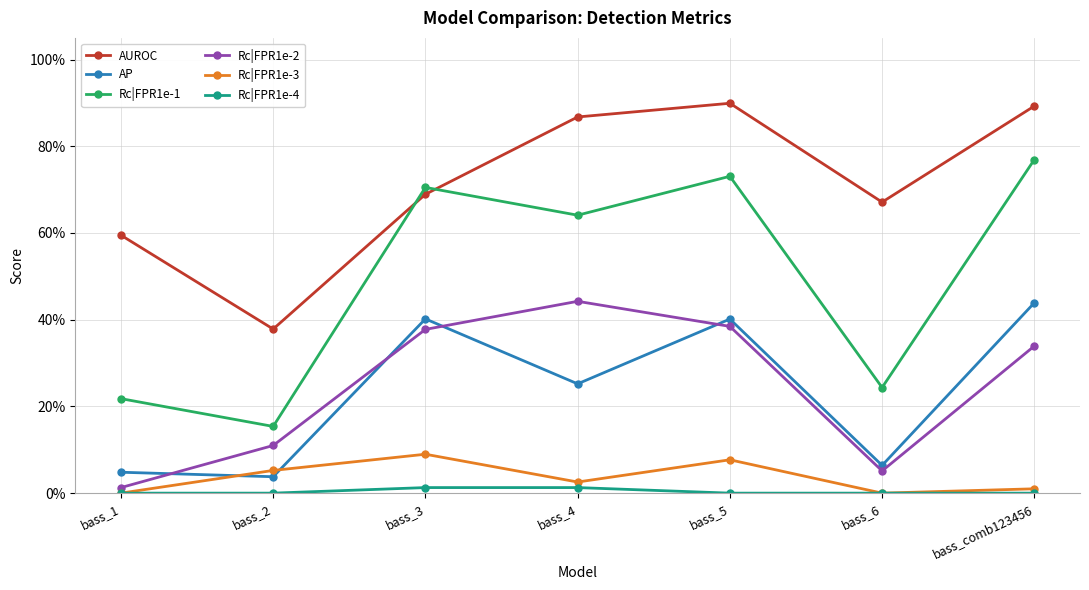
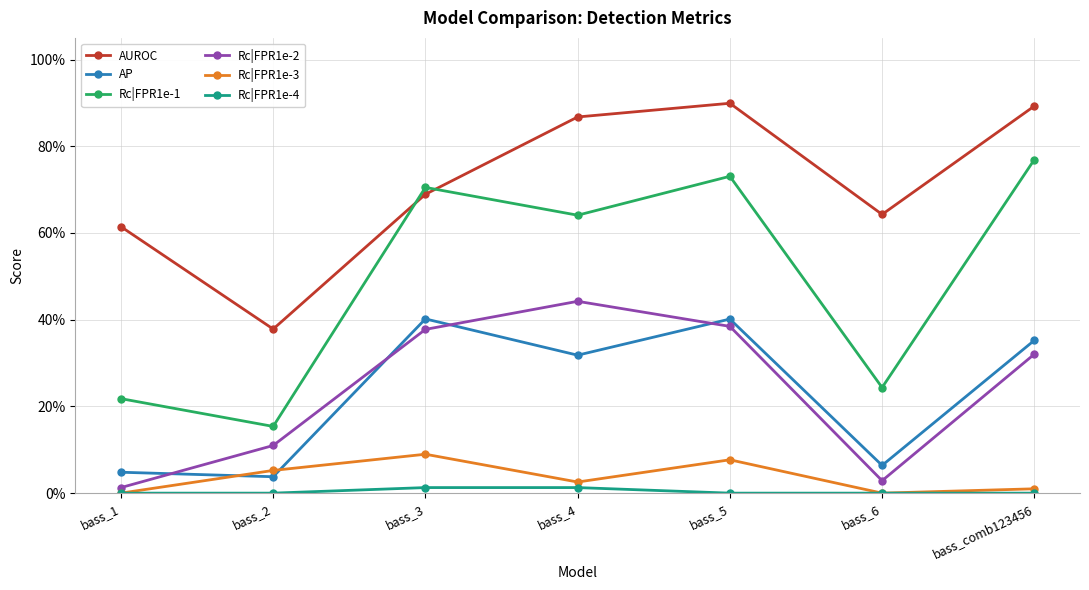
AUROC, bass_1: 59% -> 61%
AP, bass_4: 25% -> 32%
AUROC, bass_6: 67% -> 64%
Rc|FPR1e-2, bass_6: 5% -> 3%
AP, bass_comb123456: 44% -> 35%
Rc|FPR1e-2, bass_comb123456: 34% -> 32%
